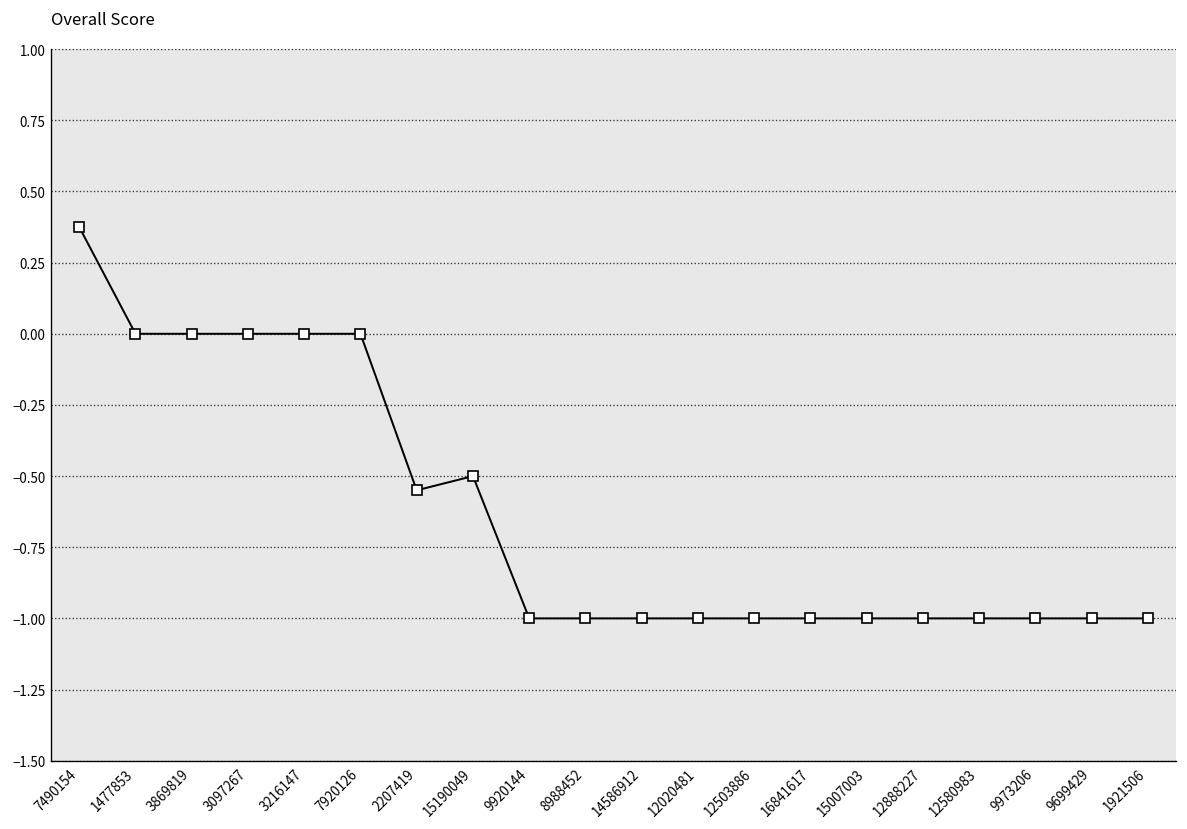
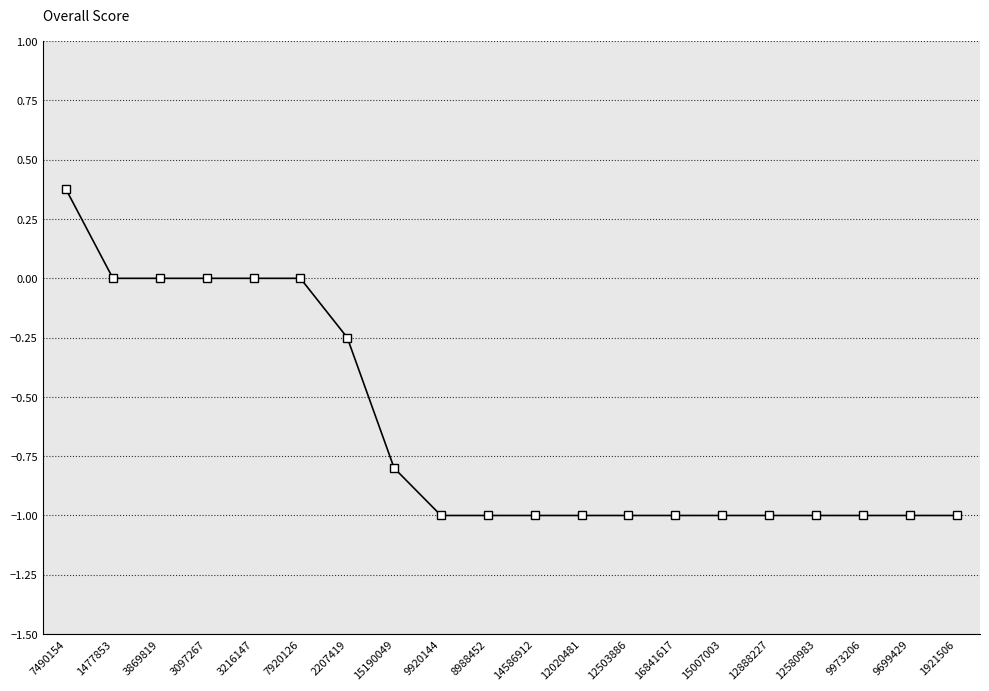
2207419: -0.55 -> -0.25
15190049: -0.5 -> -0.8
